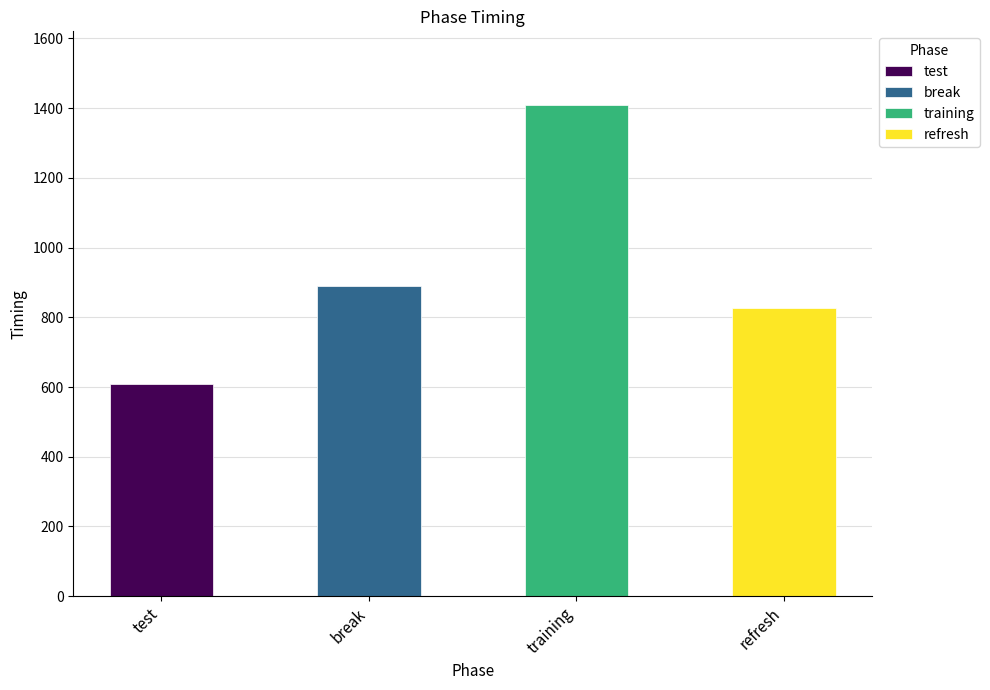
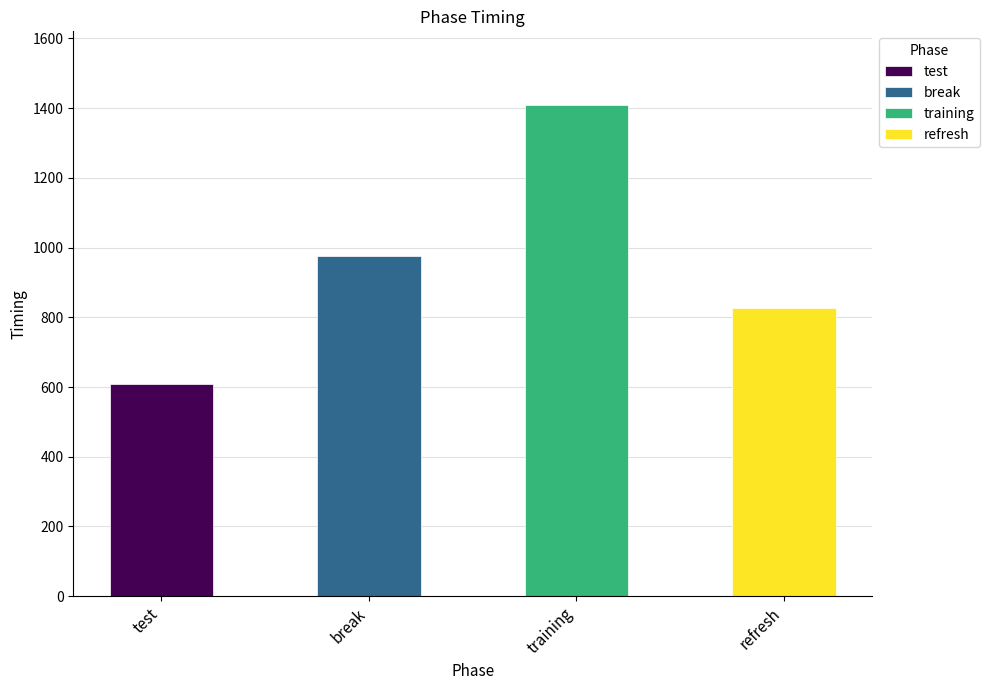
break: 890 -> 970
